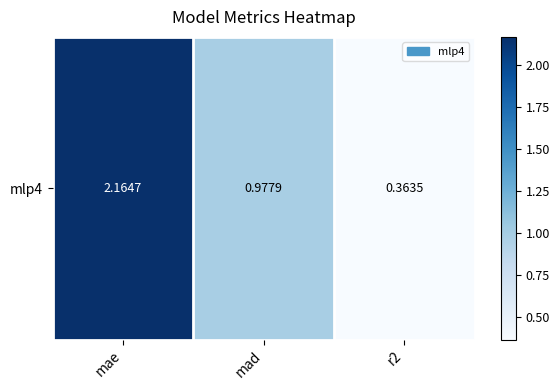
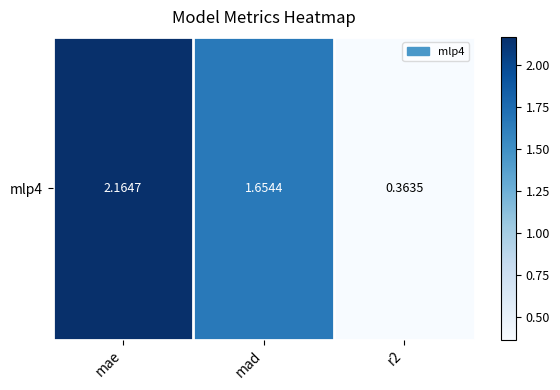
mlp4, mad: 0.9779 -> 1.6544
